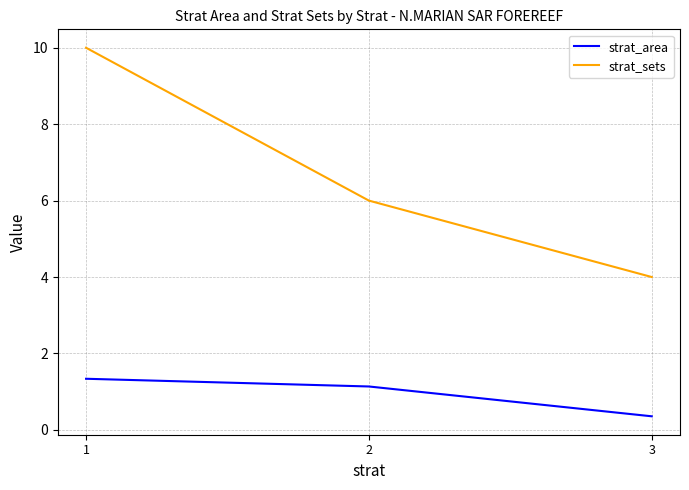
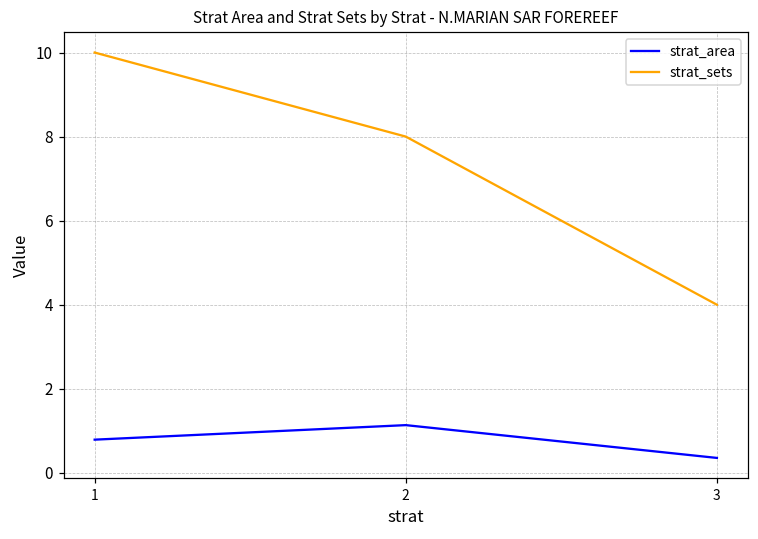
strat_area, 1: 1.3 -> 0.8
strat_sets, 2: 6 -> 8
